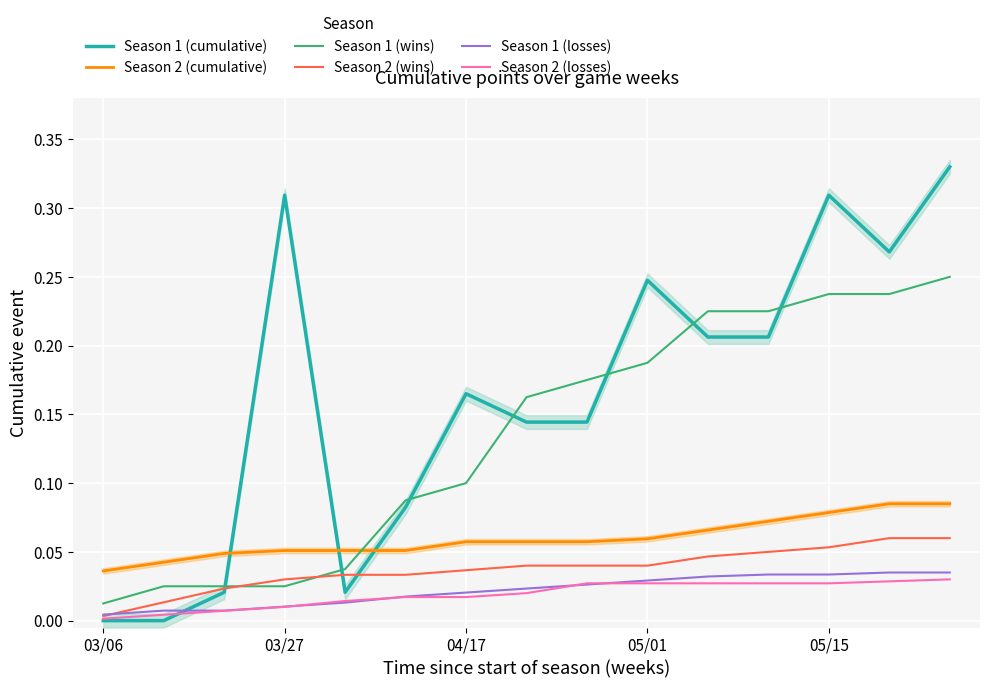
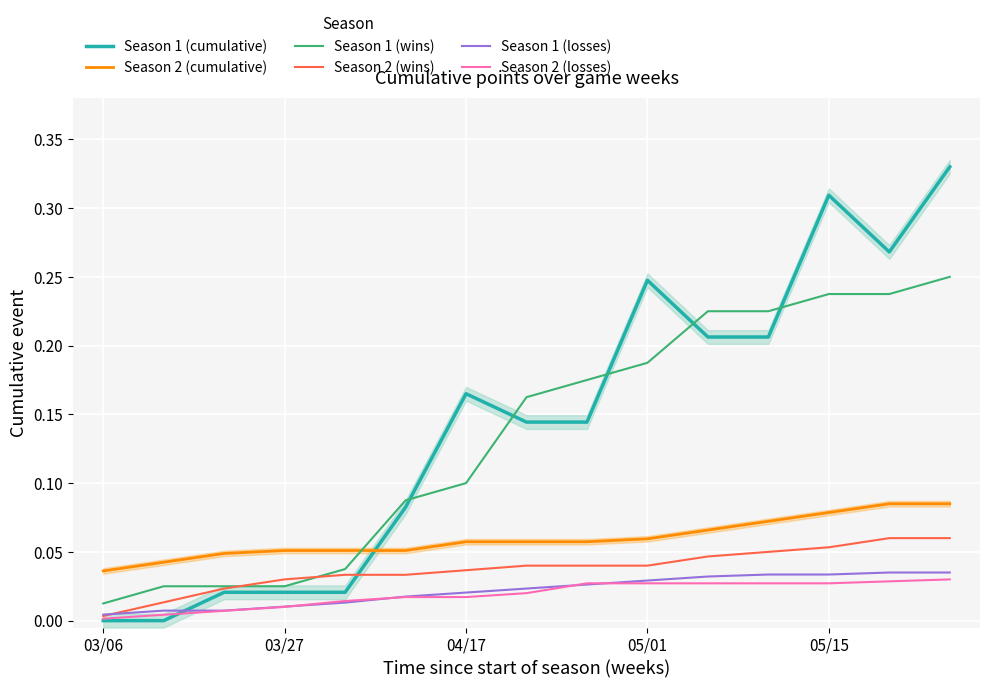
Season 1 (cumulative), 03/27: 0.309 -> 0.021
